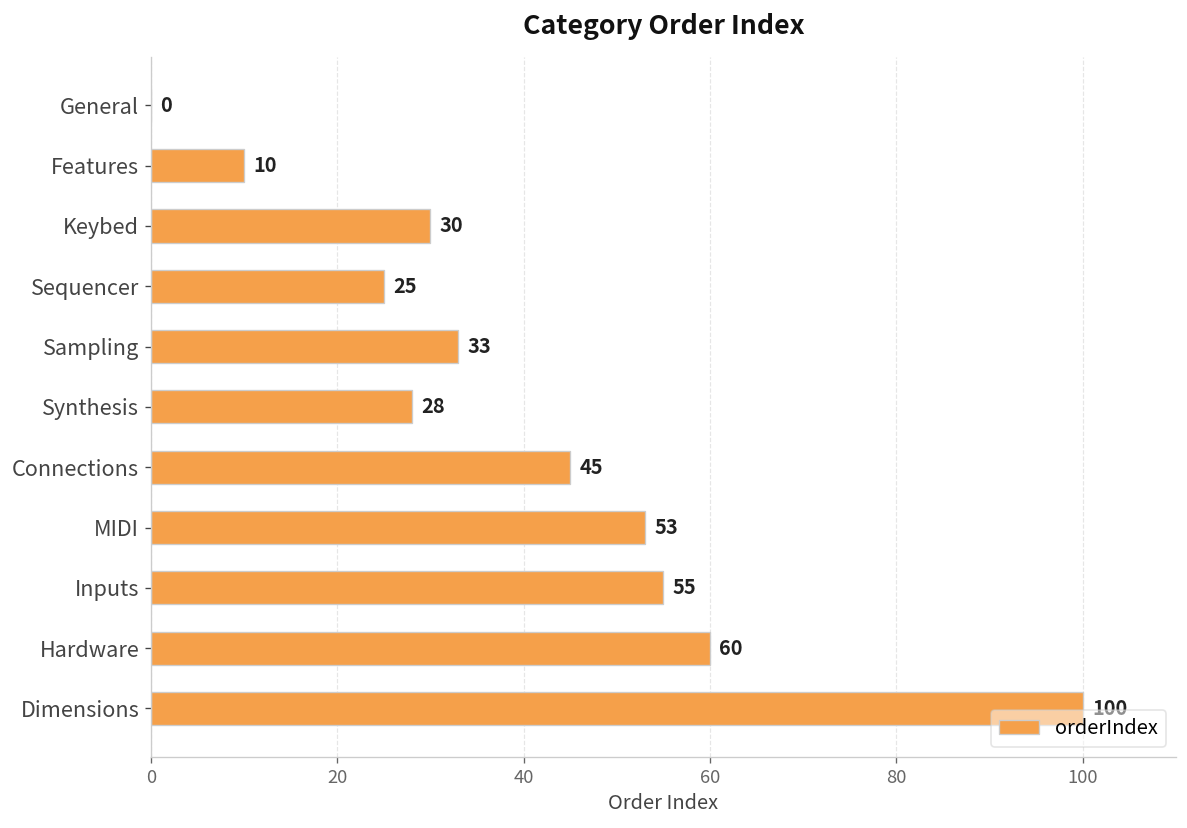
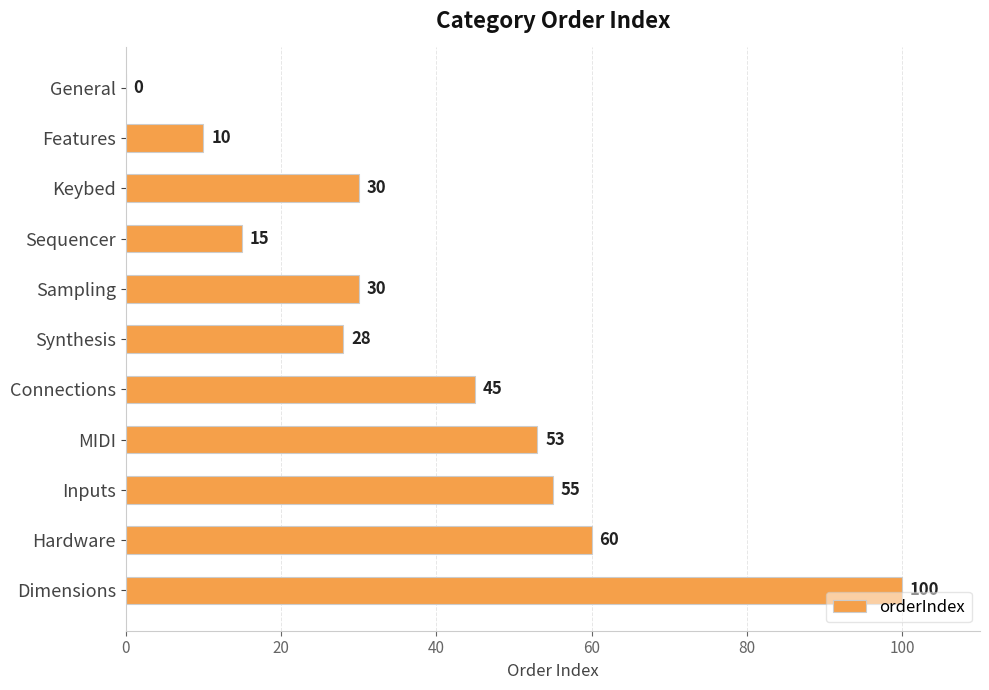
Sequencer: 25 -> 15
Sampling: 33 -> 30
